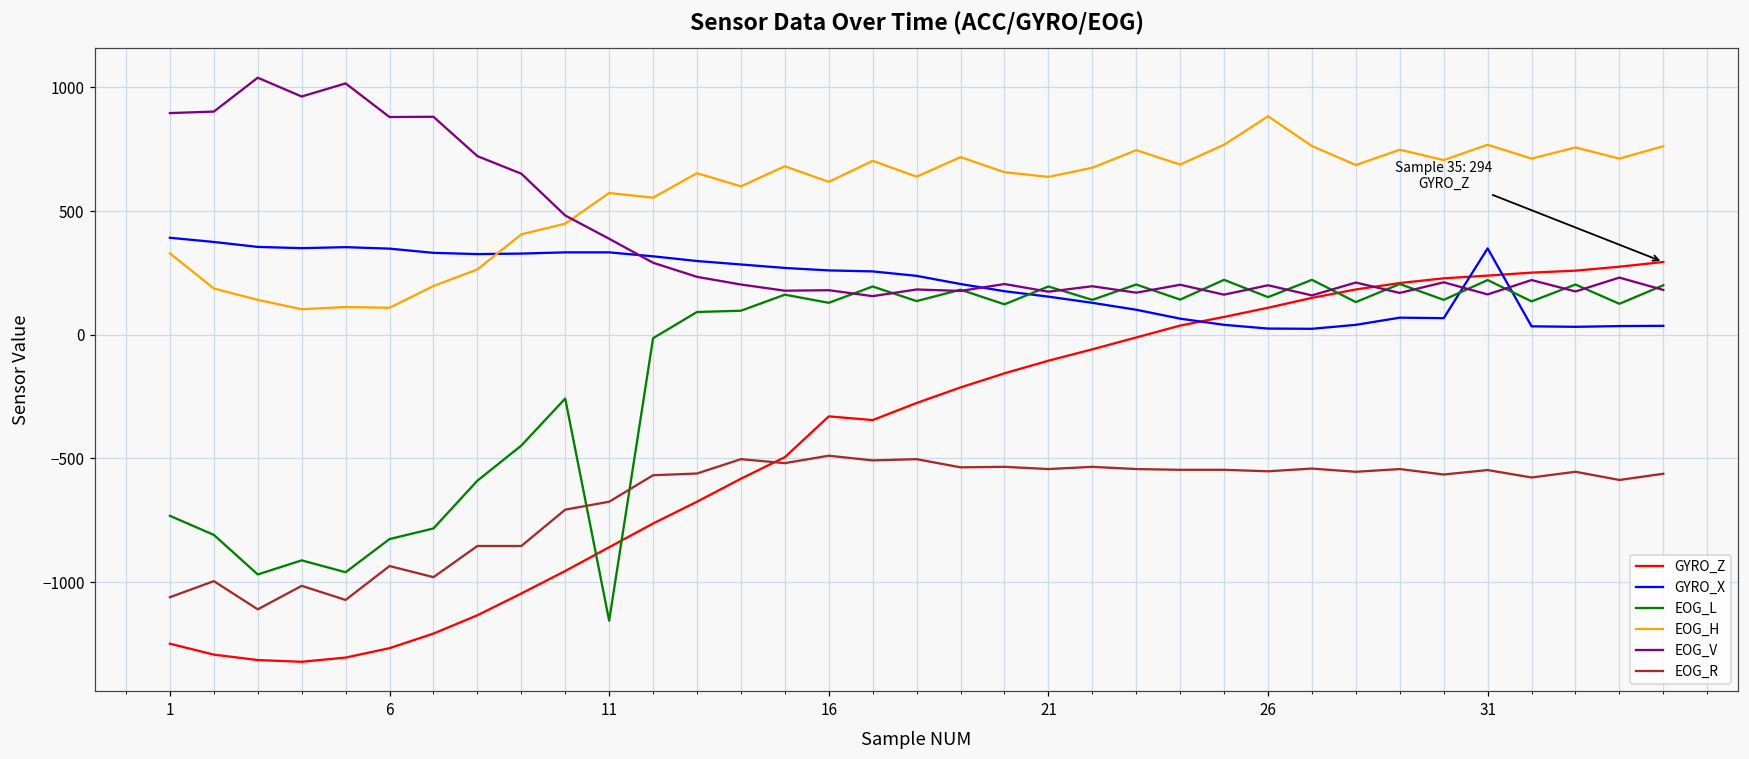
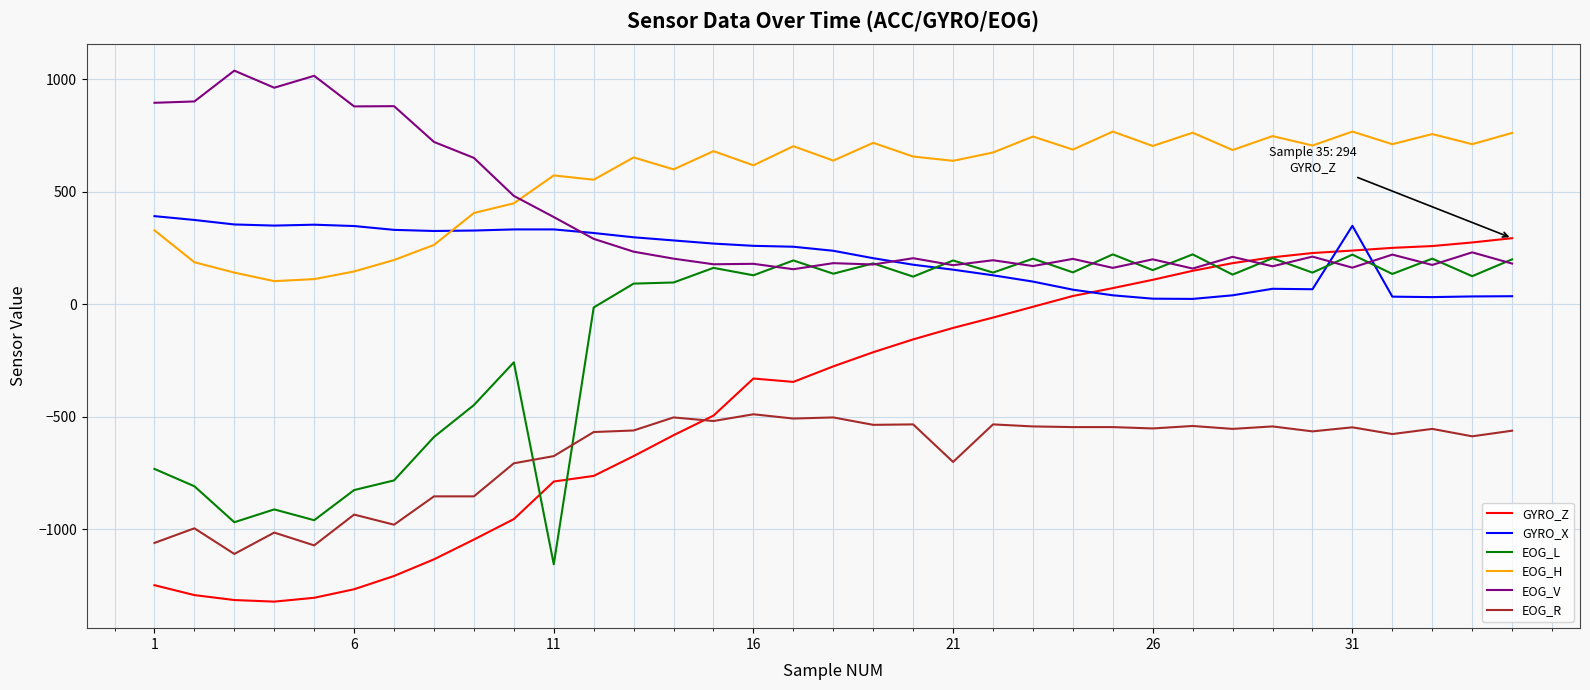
EOG_H, 6: 110 -> 150
GYRO_Z, 11: -860 -> -790
EOG_R, 21: -540 -> -700
EOG_H, 26: 880 -> 700
